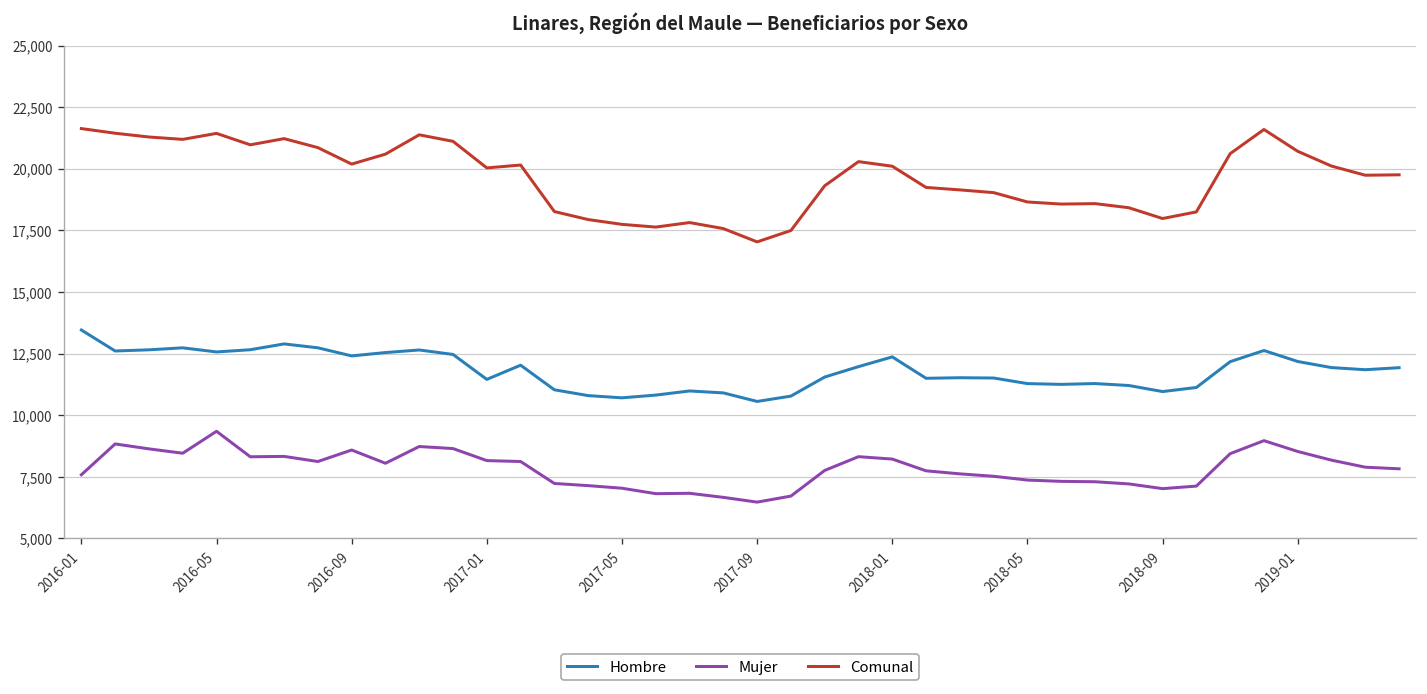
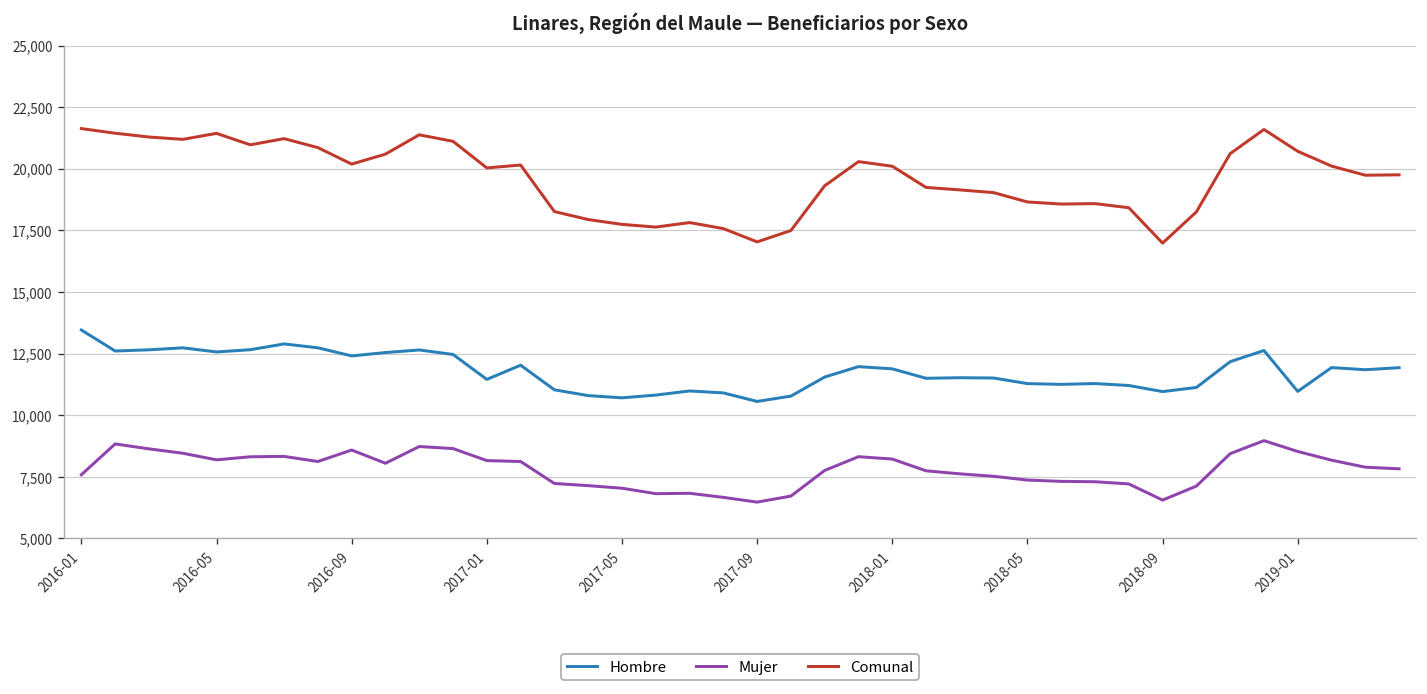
Mujer, 2016-05: 9,300 -> 8,200
Hombre, 2018-01: 12,400 -> 11,900
Mujer, 2018-09: 7,000 -> 6,600
Comunal, 2018-09: 18,000 -> 17,000
Hombre, 2019-01: 12,200 -> 11,000
